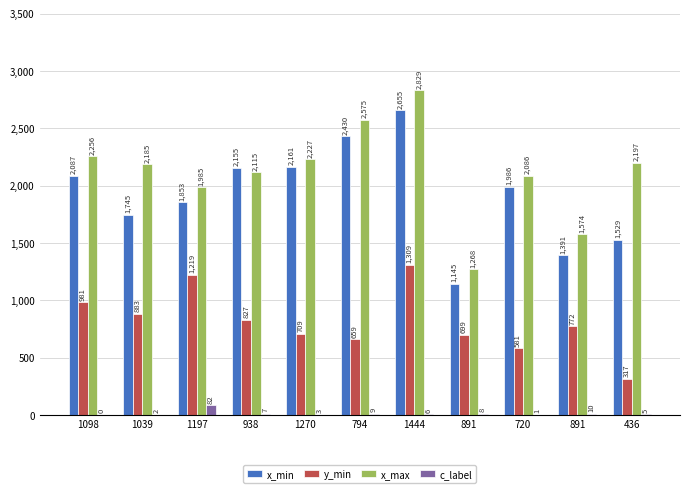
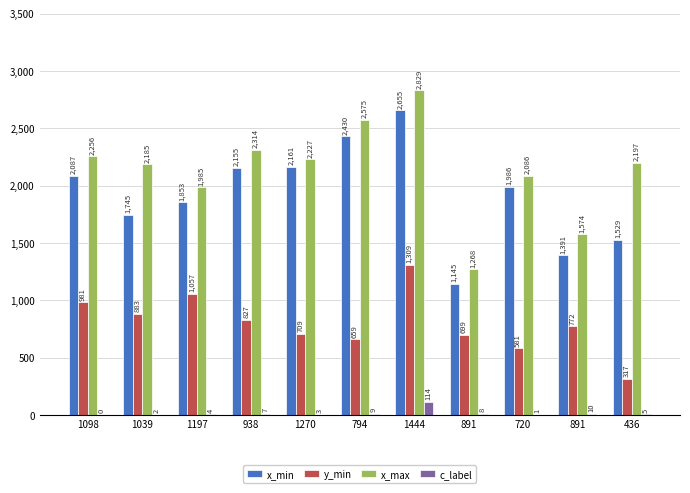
y_min, 1197: 1,219 -> 1,057
c_label, 1197: 82 -> 4
x_max, 938: 2,115 -> 2,314
c_label, 1444: 6 -> 114
